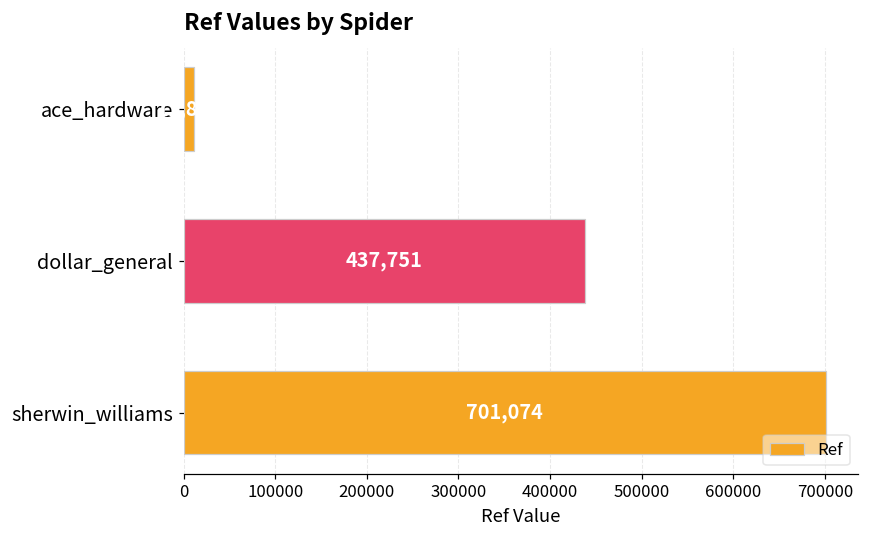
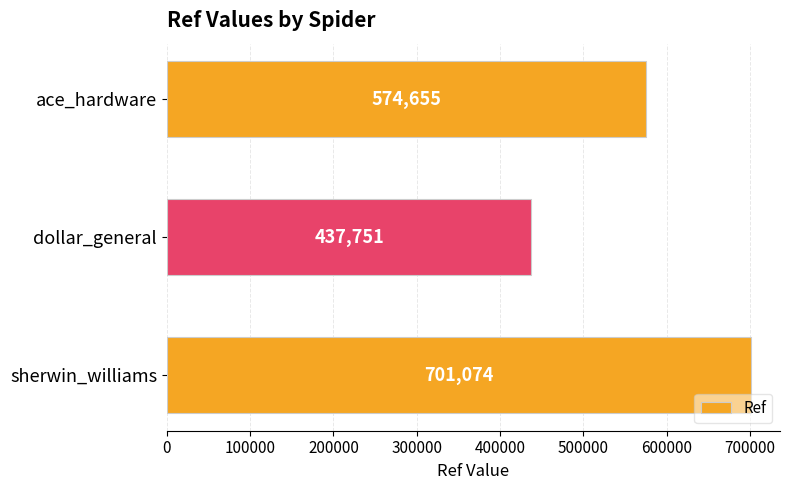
ace_hardware: 10000 -> 570000
